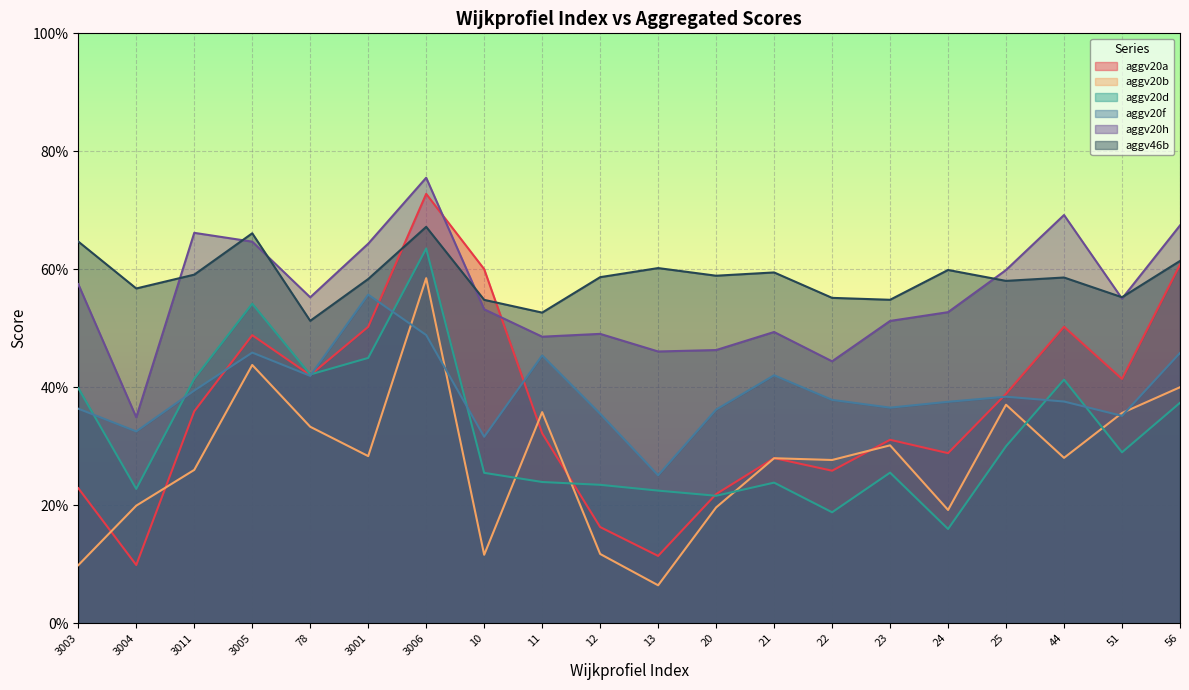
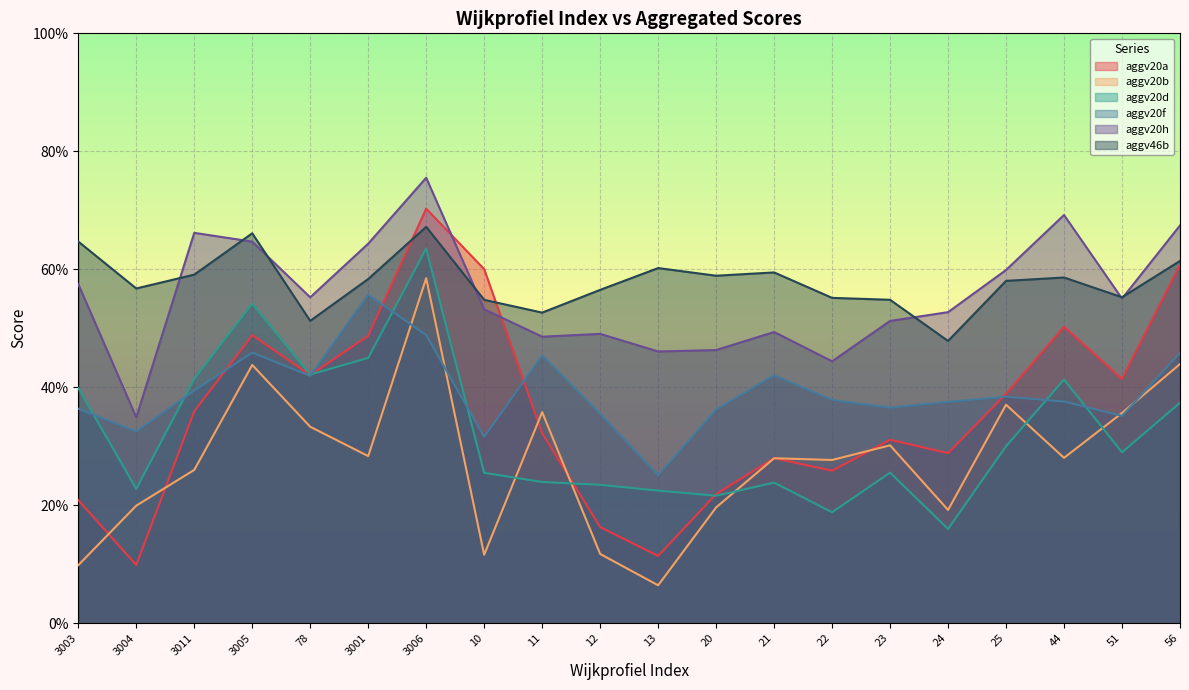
aggv20a, 3003: 23% -> 21%
aggv20a, 3001: 50% -> 49%
aggv20a, 3006: 73% -> 70%
aggv46b, 12: 59% -> 57%
aggv46b, 24: 60% -> 48%
aggv20b, 56: 40% -> 44%
